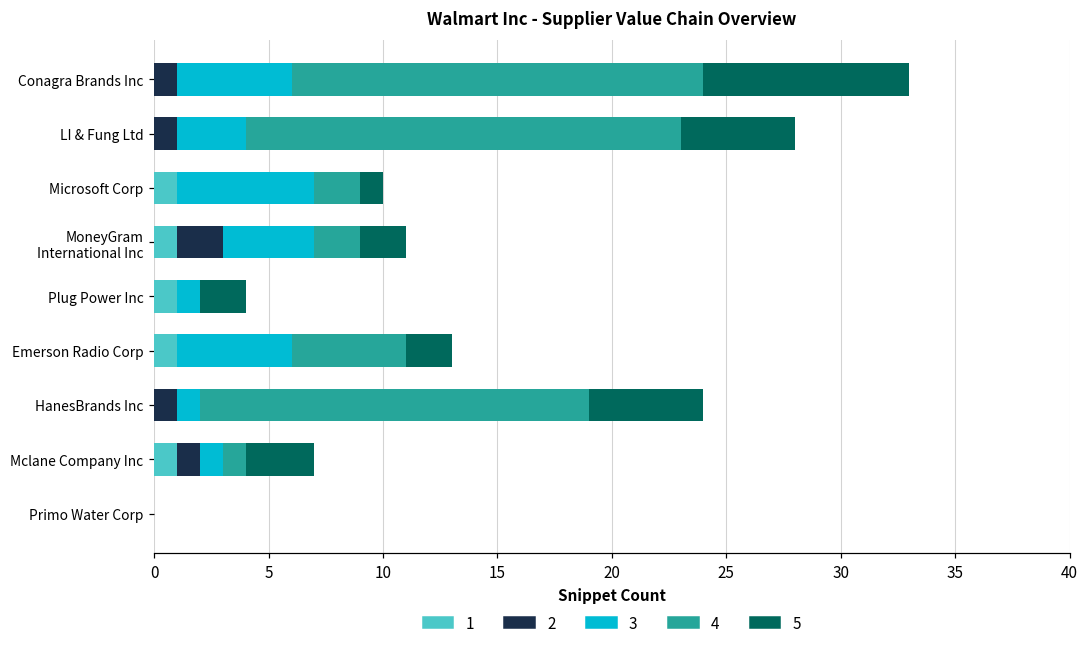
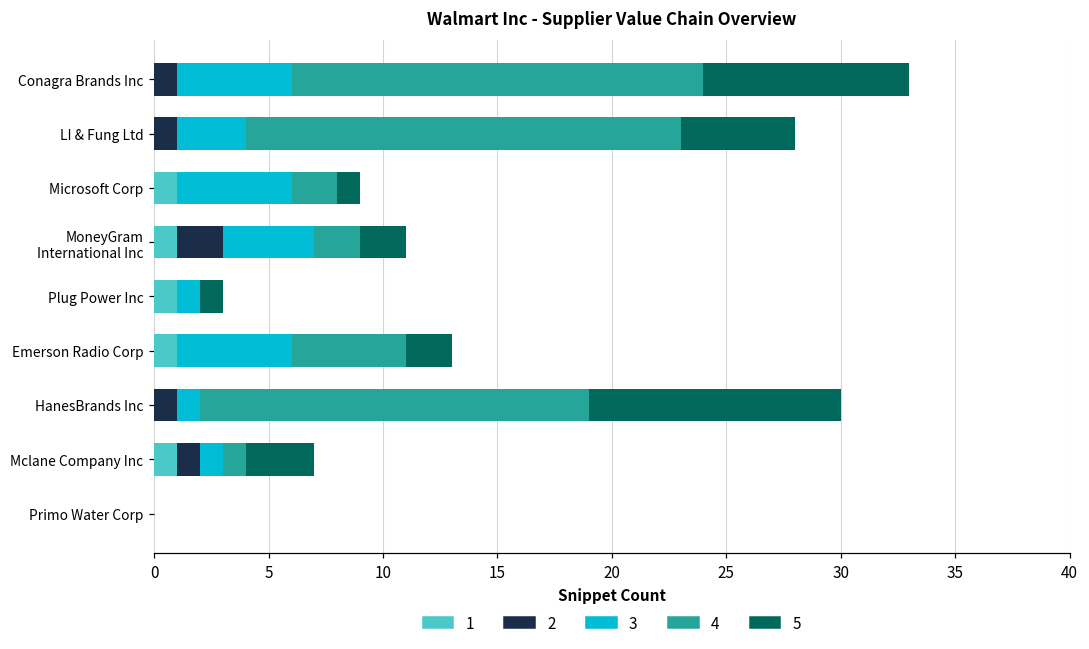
3, Microsoft Corp: 6 -> 5
5, Plug Power Inc: 2 -> 1
5, HanesBrands Inc: 5 -> 11
